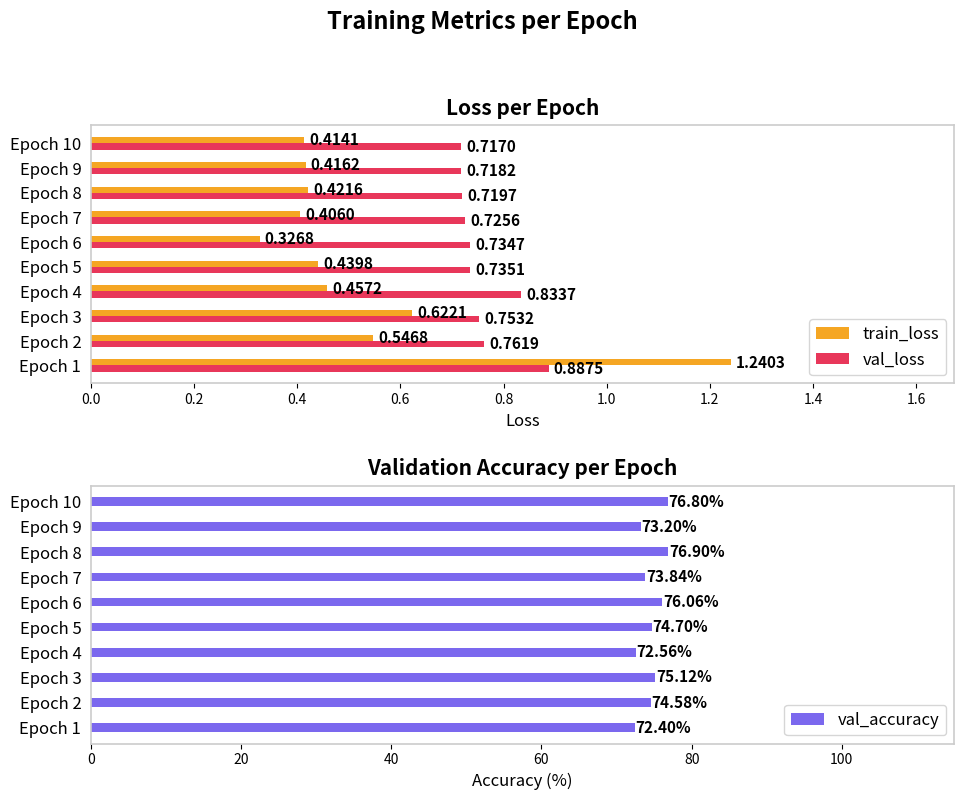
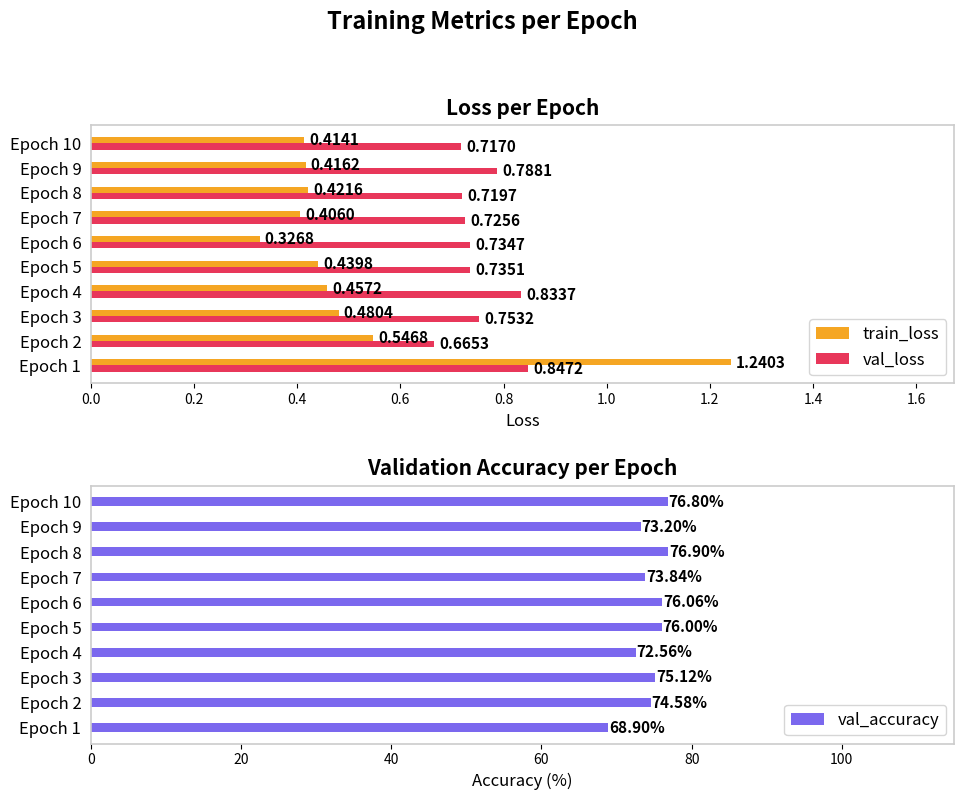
Loss per Epoch, val_loss, Epoch 9: 0.7182 -> 0.7881
Loss per Epoch, train_loss, Epoch 3: 0.6221 -> 0.4804
Loss per Epoch, val_loss, Epoch 2: 0.7619 -> 0.6653
Loss per Epoch, val_loss, Epoch 1: 0.8875 -> 0.8472
Validation Accuracy per Epoch, Epoch 5: 74.70% -> 76.00%
Validation Accuracy per Epoch, Epoch 1: 72.40% -> 68.90%
